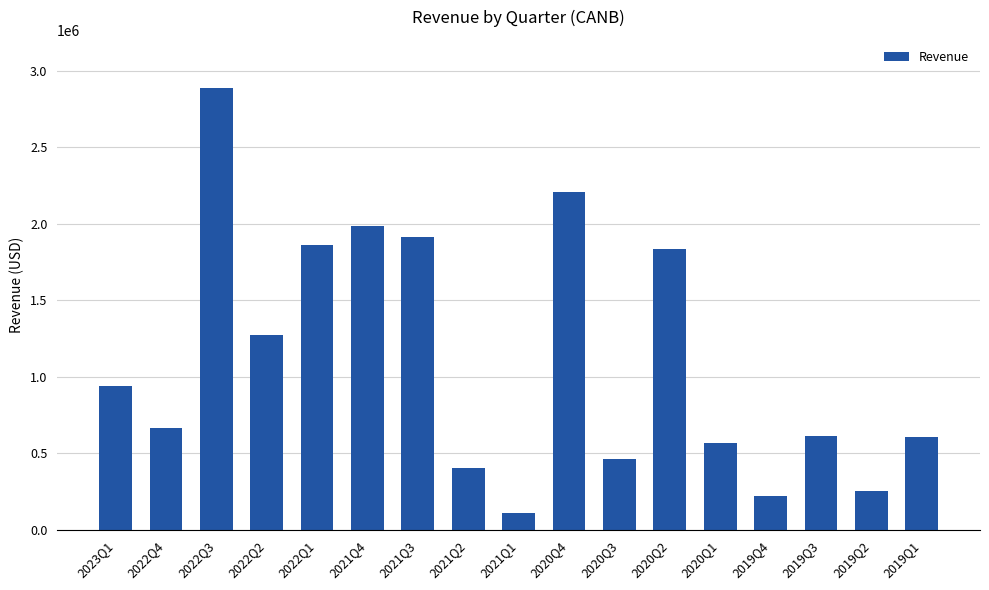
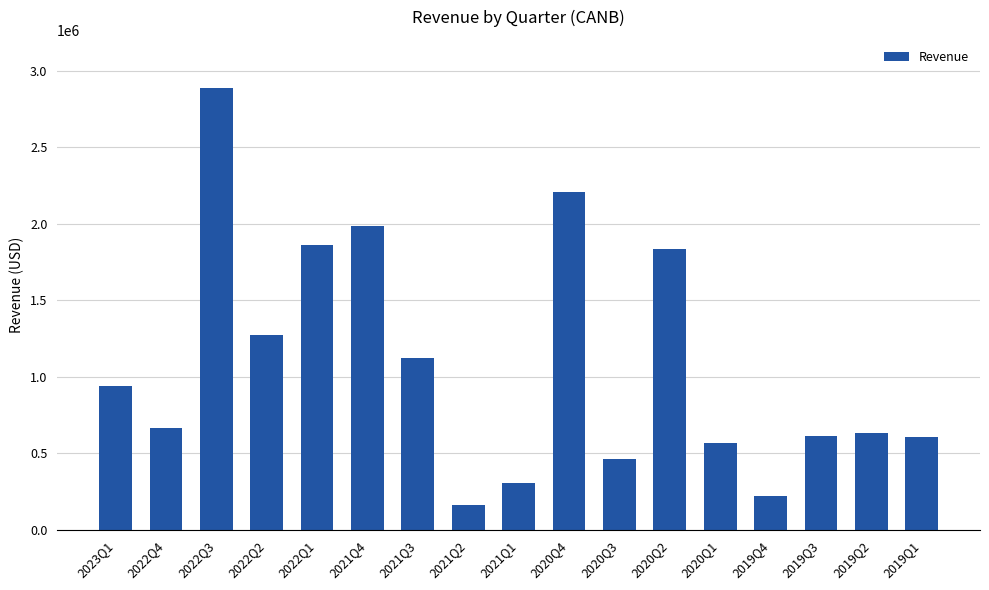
2021Q3: 1910000 -> 1120000
2021Q2: 400000 -> 160000
2021Q1: 110000 -> 310000
2019Q2: 260000 -> 630000
